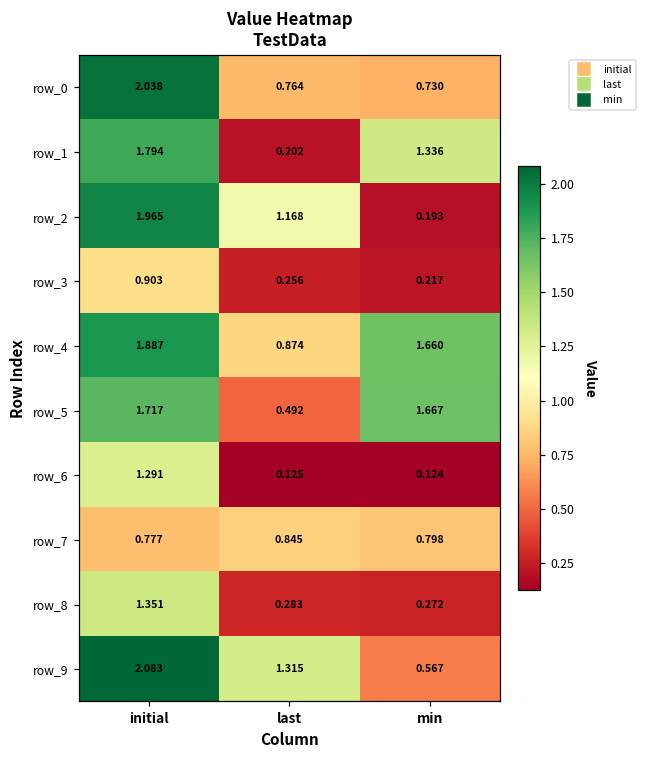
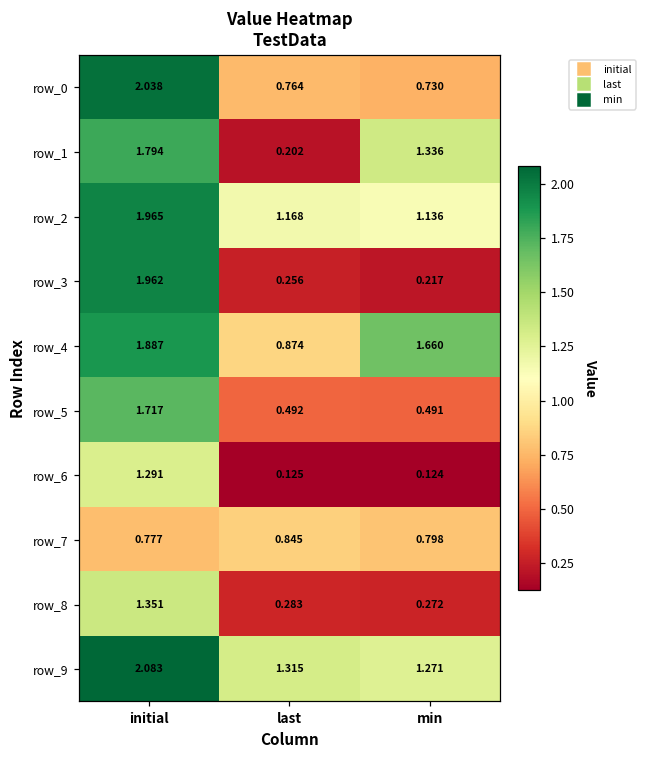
row_2, min: 0.193 -> 1.136
row_3, initial: 0.903 -> 1.962
row_5, min: 1.667 -> 0.491
row_9, min: 0.567 -> 1.271
